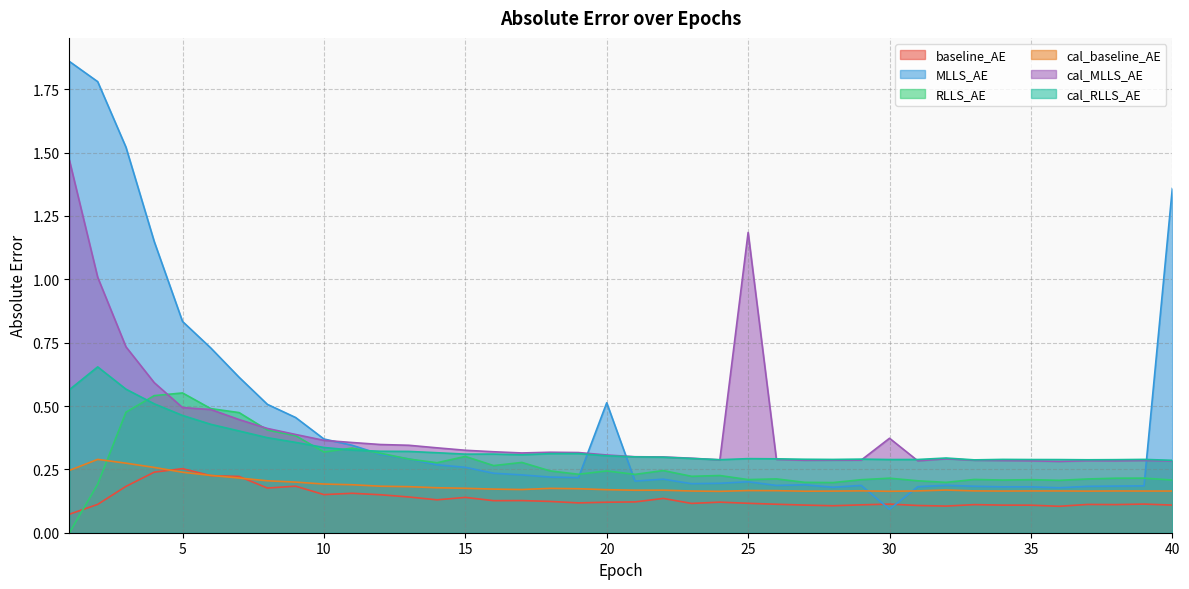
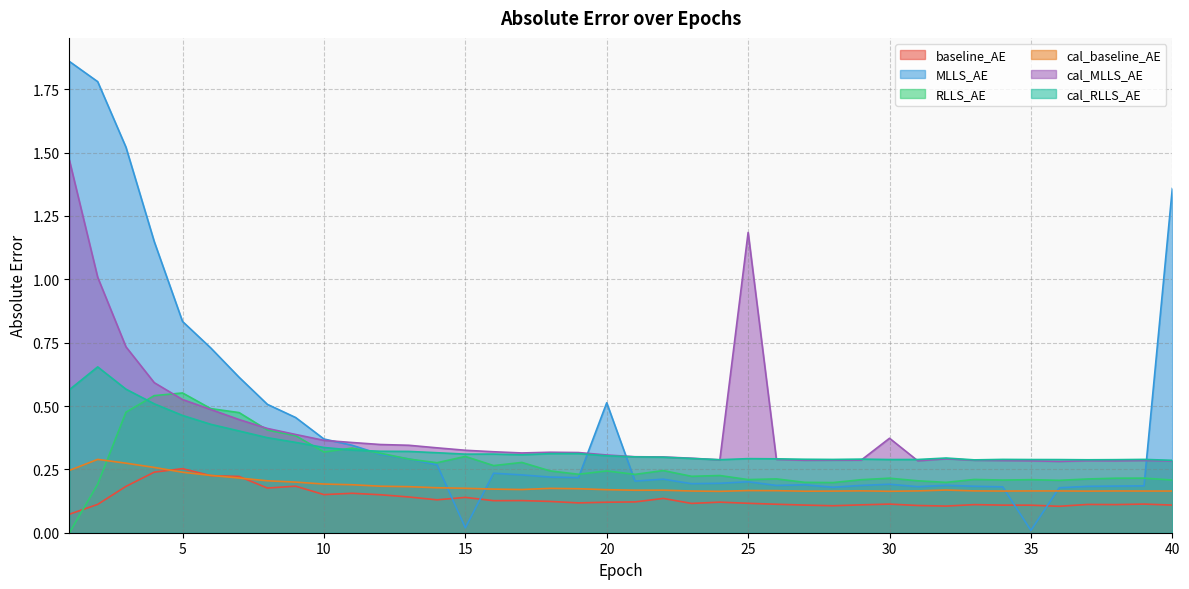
cal_MLLS_AE, 5: 0.49 -> 0.53
MLLS_AE, 15: 0.26 -> 0.02
MLLS_AE, 30: 0.09 -> 0.19
MLLS_AE, 35: 0.18 -> 0.01
